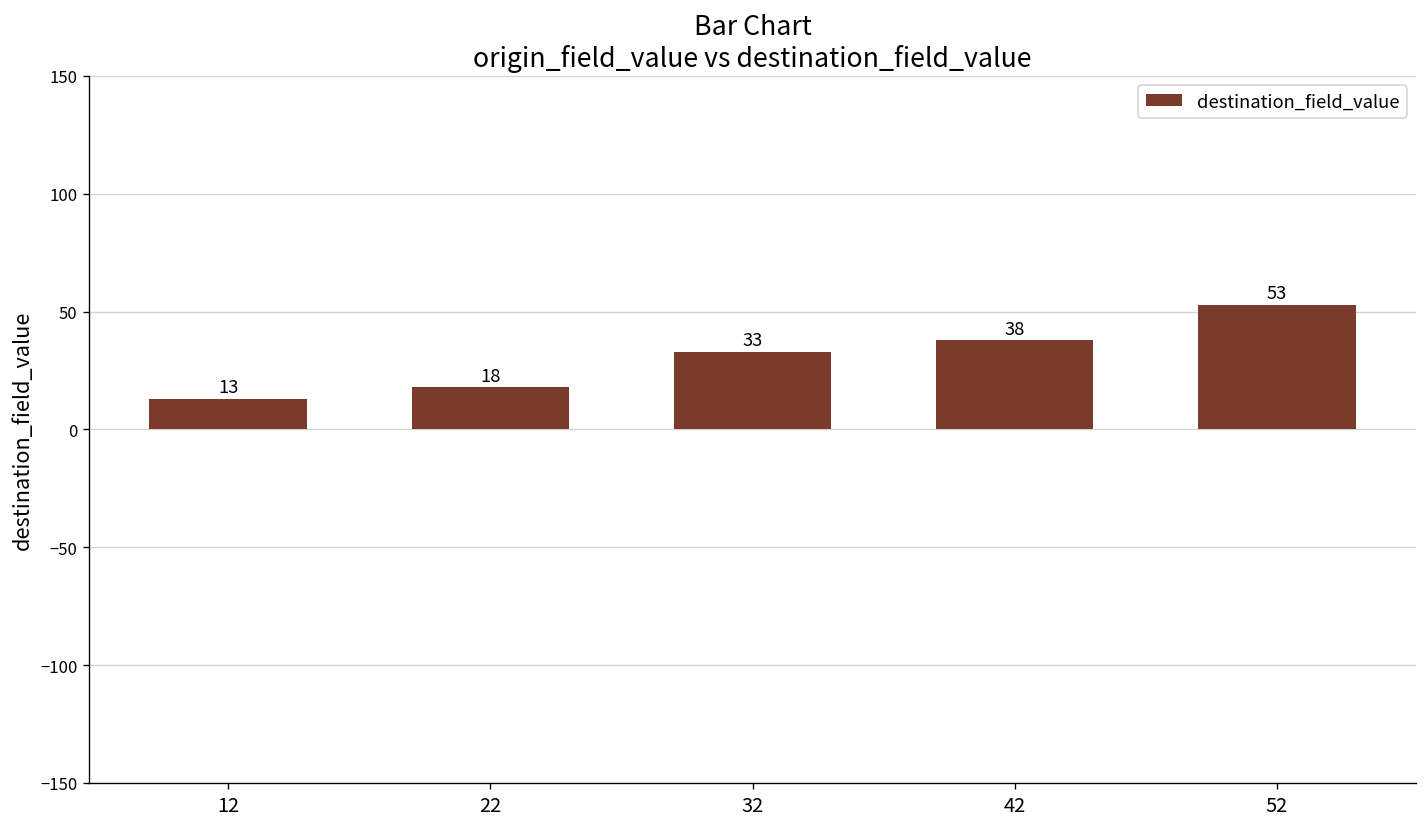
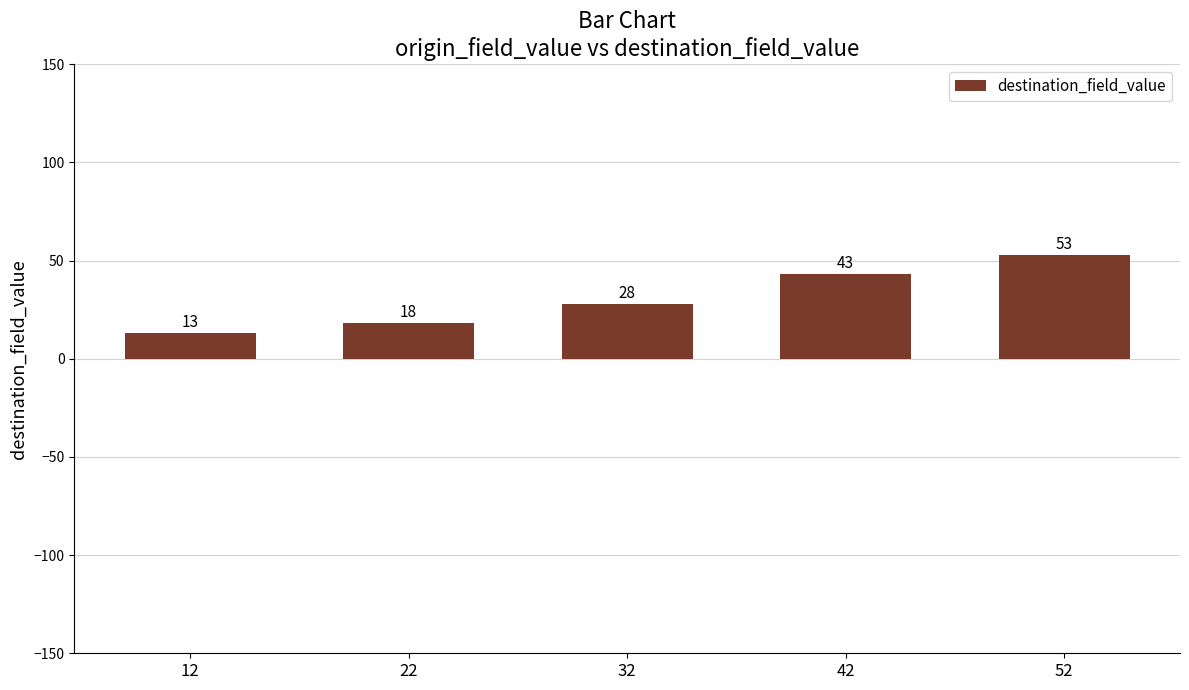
32: 33 -> 28
42: 38 -> 43
